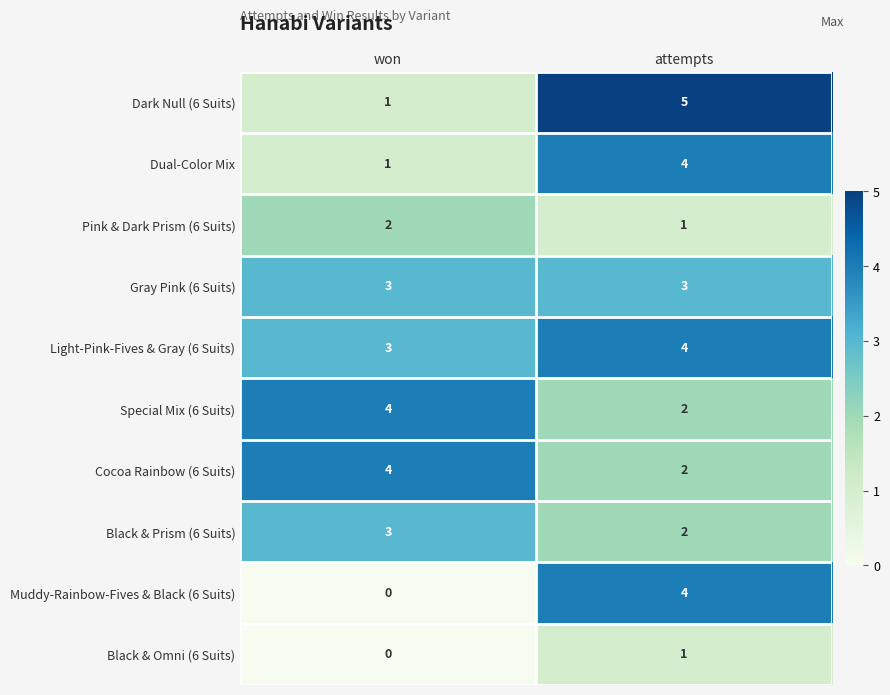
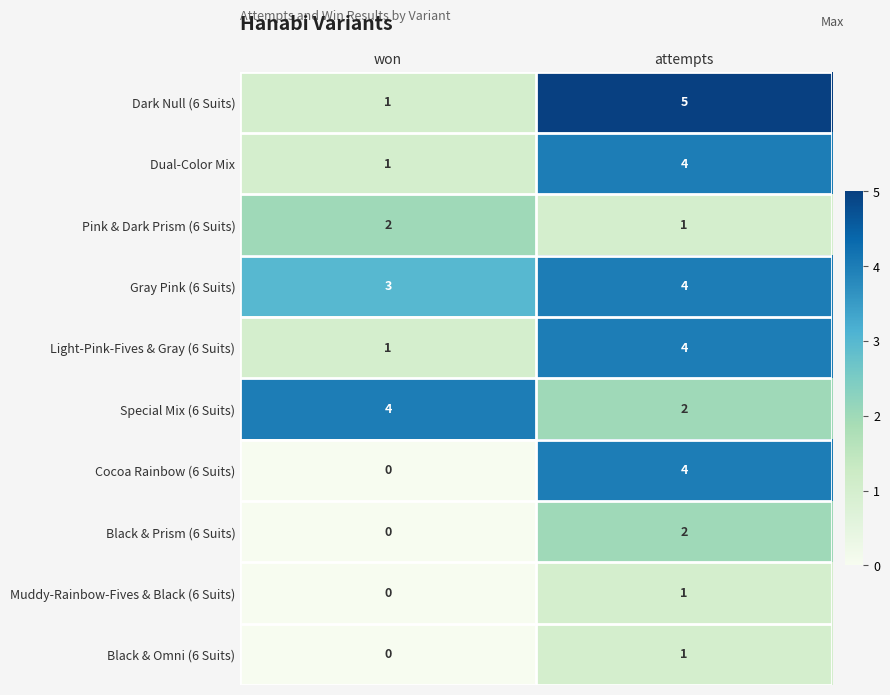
Gray Pink (6 Suits), attempts: 3 -> 4
Light-Pink-Fives & Gray (6 Suits), won: 3 -> 1
Cocoa Rainbow (6 Suits), won: 4 -> 0
Cocoa Rainbow (6 Suits), attempts: 2 -> 4
Black & Prism (6 Suits), won: 3 -> 0
Muddy-Rainbow-Fives & Black (6 Suits), attempts: 4 -> 1
